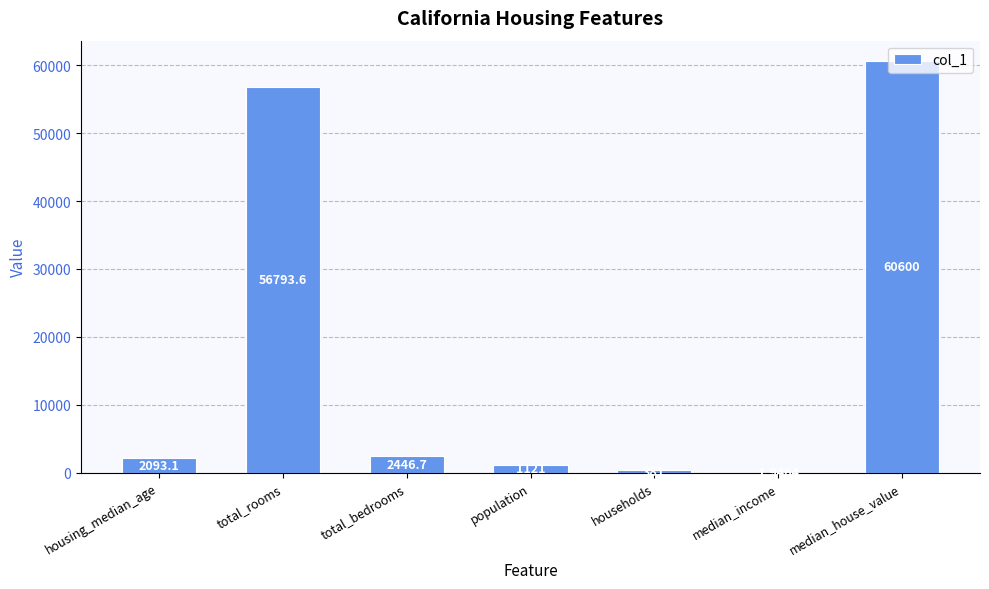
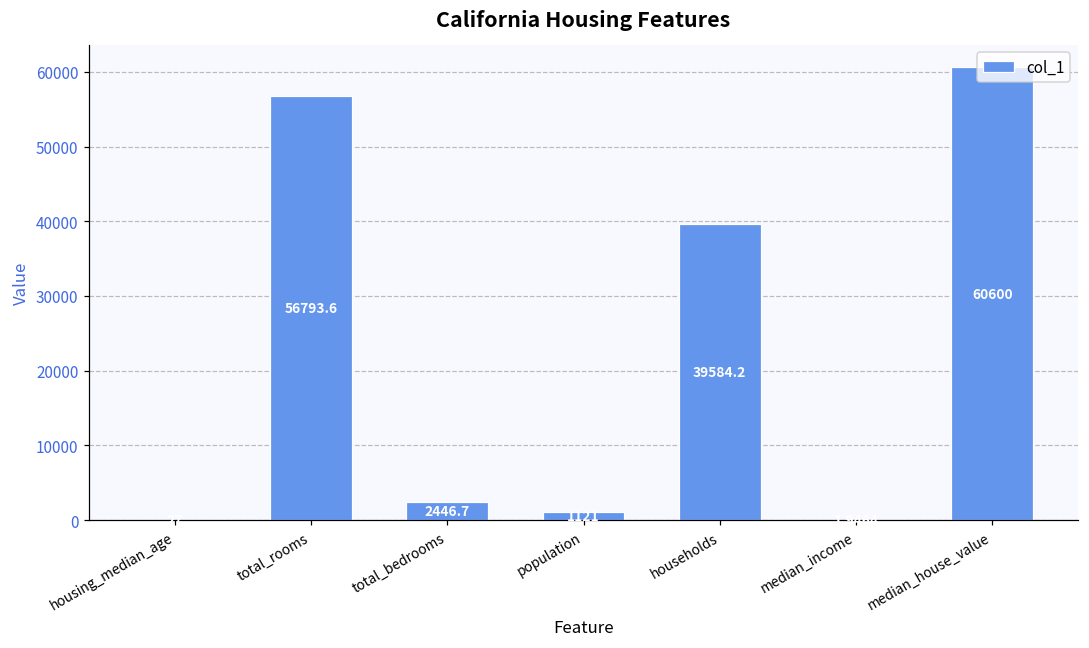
housing_median_age: 2000 -> 0
households: 0 -> 40000
